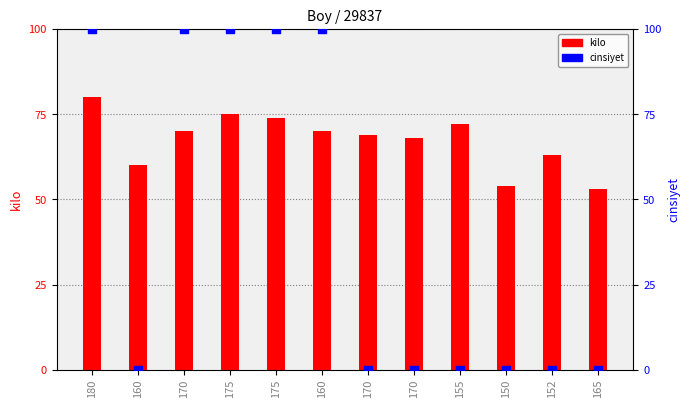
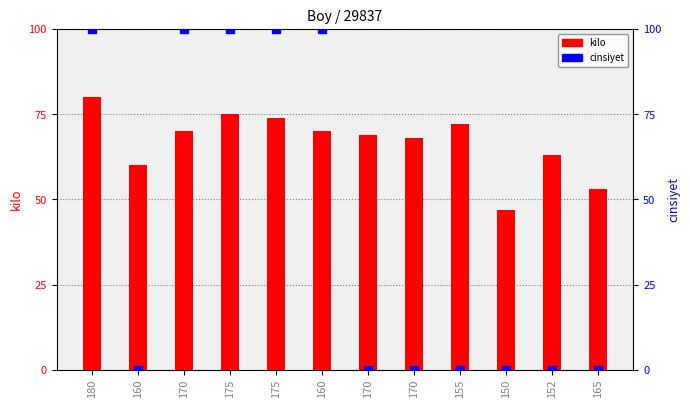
kilo, 150: 54 -> 47
